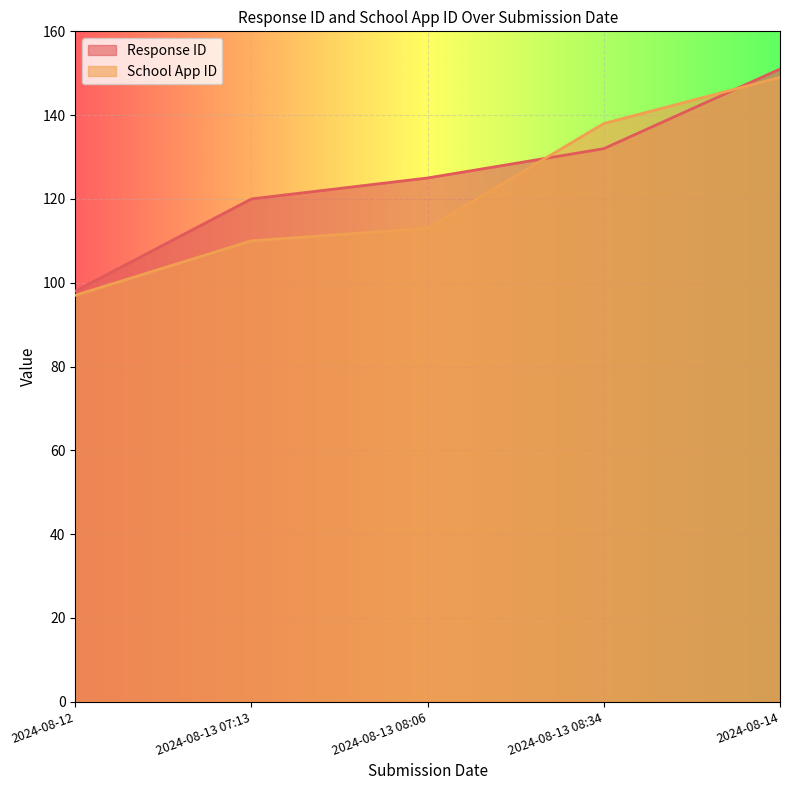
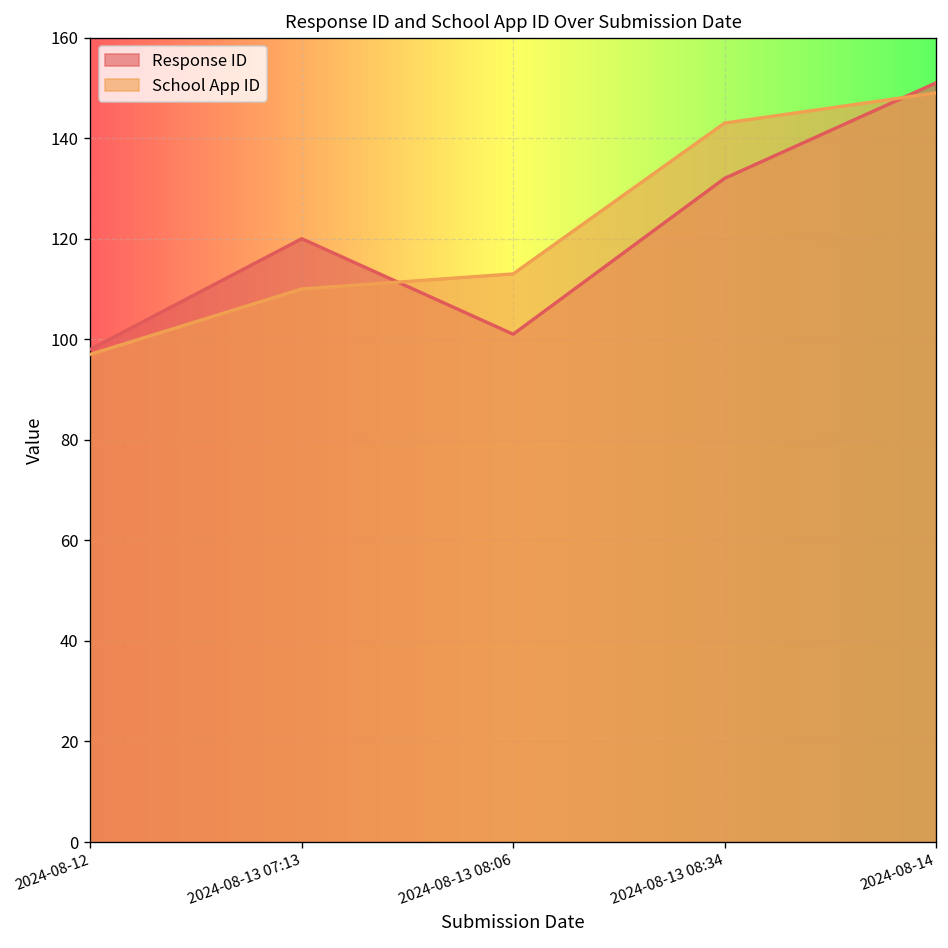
Response ID, 2024-08-13 08:06: 125 -> 101
School App ID, 2024-08-13 08:34: 138 -> 143
